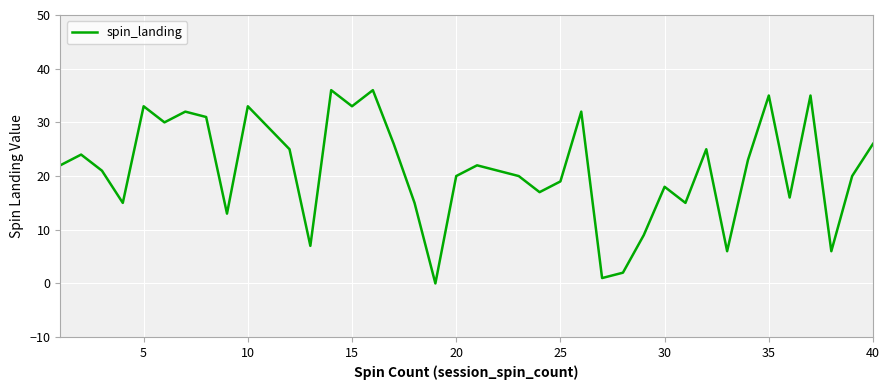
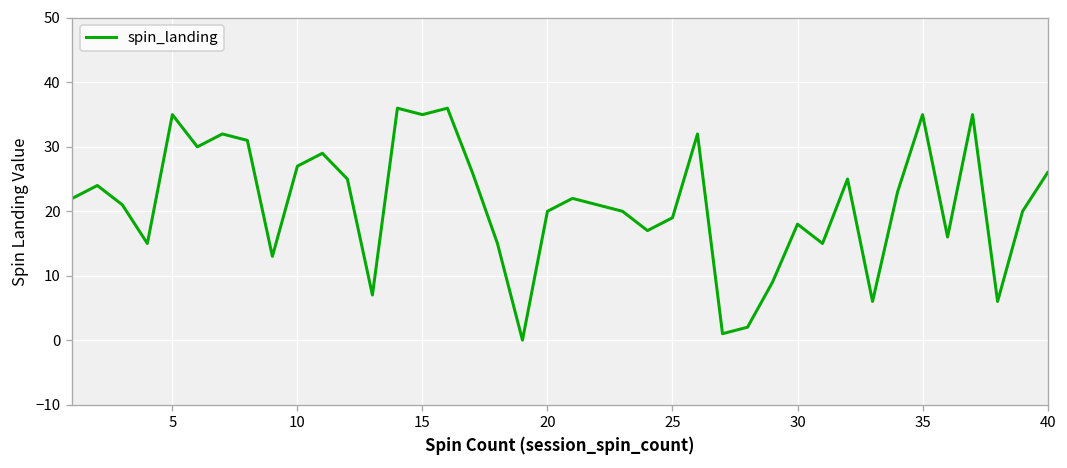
5: 33 -> 35
10: 33 -> 27
15: 33 -> 35
